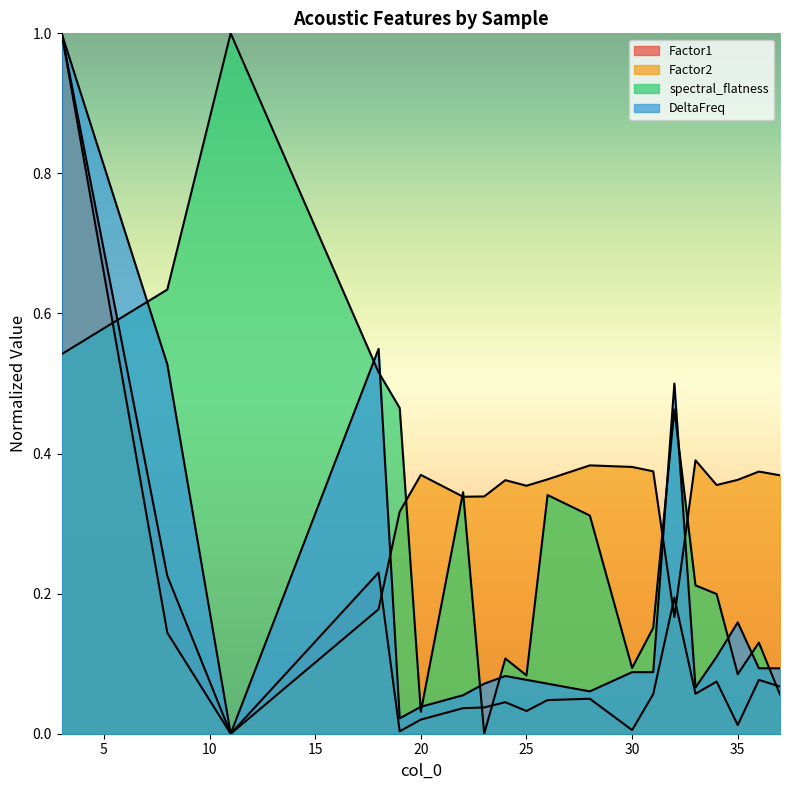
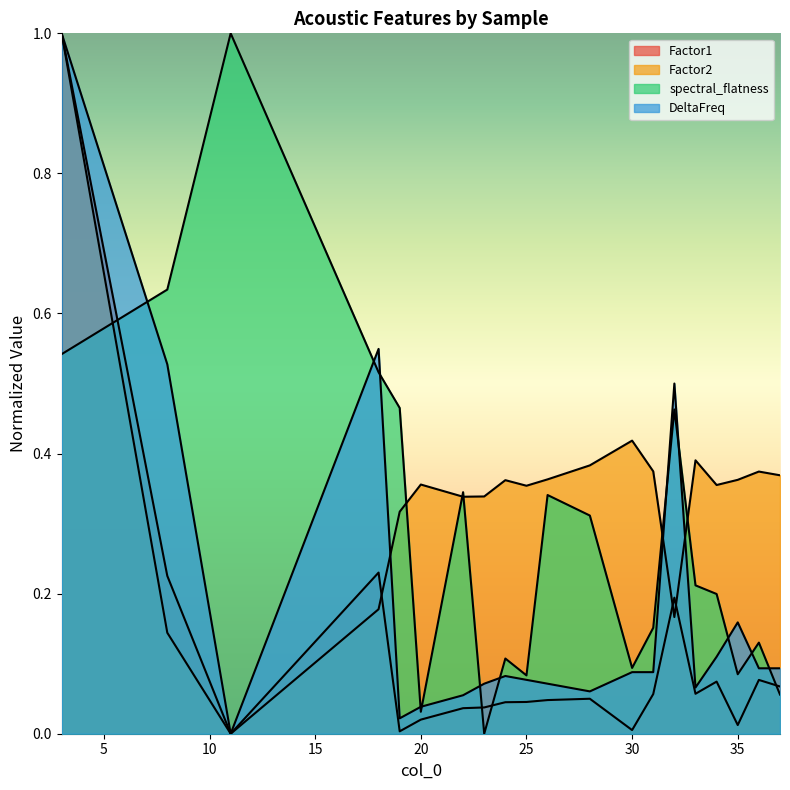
Factor2, 20: 0.37 -> 0.36
Factor1, 25: 0.03 -> 0.05
Factor2, 30: 0.38 -> 0.42
